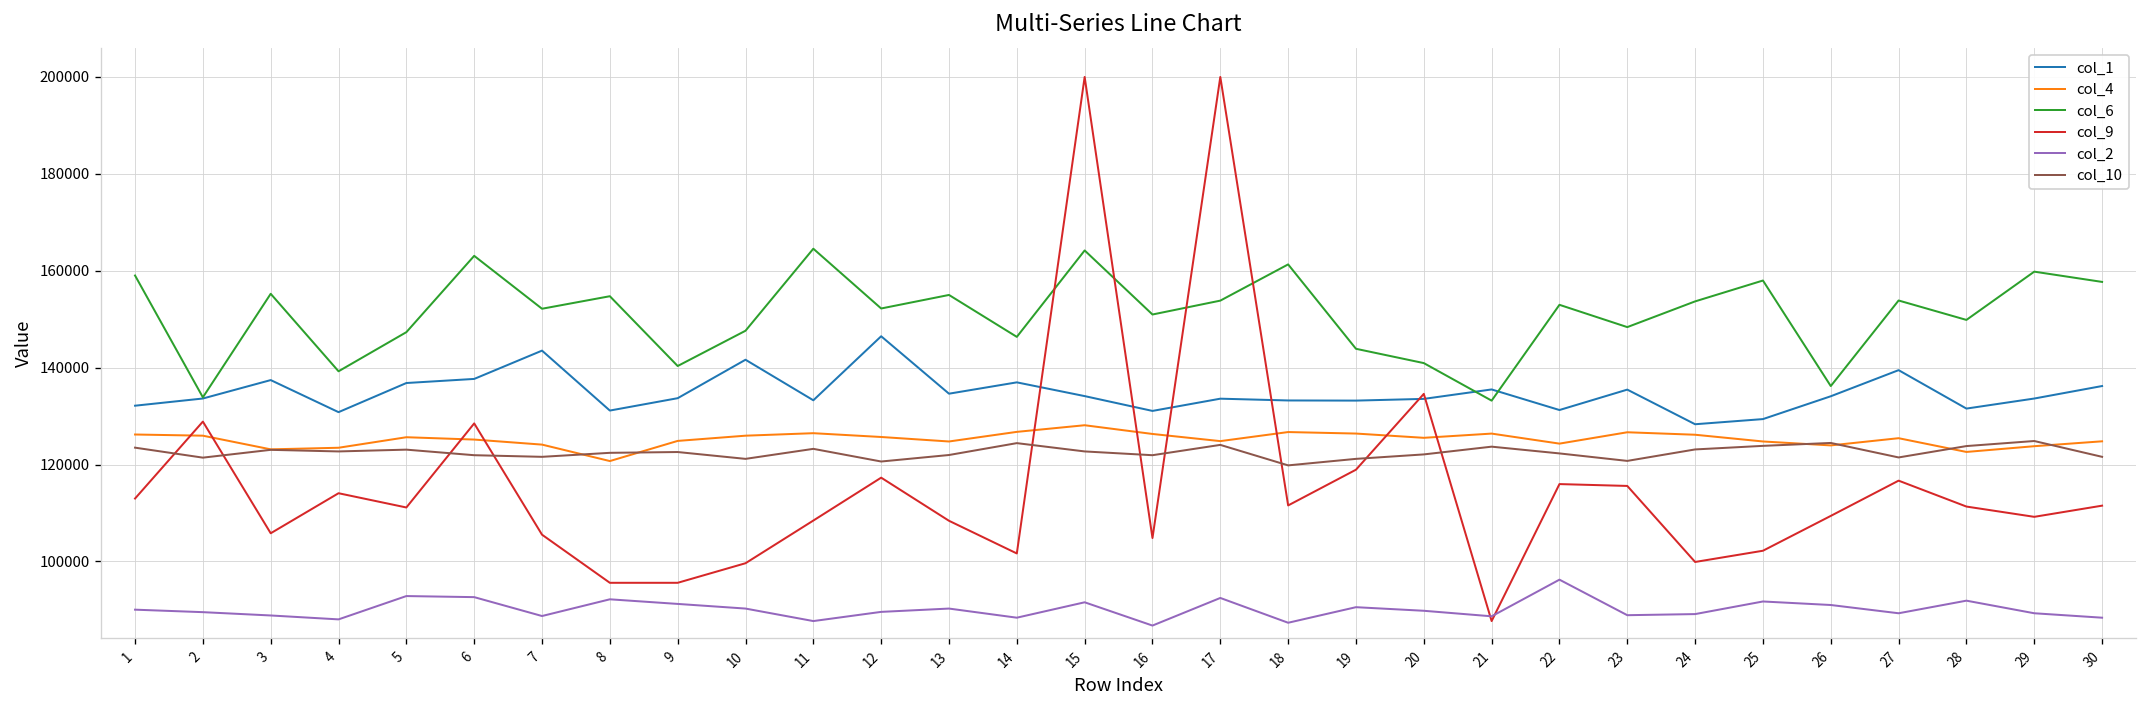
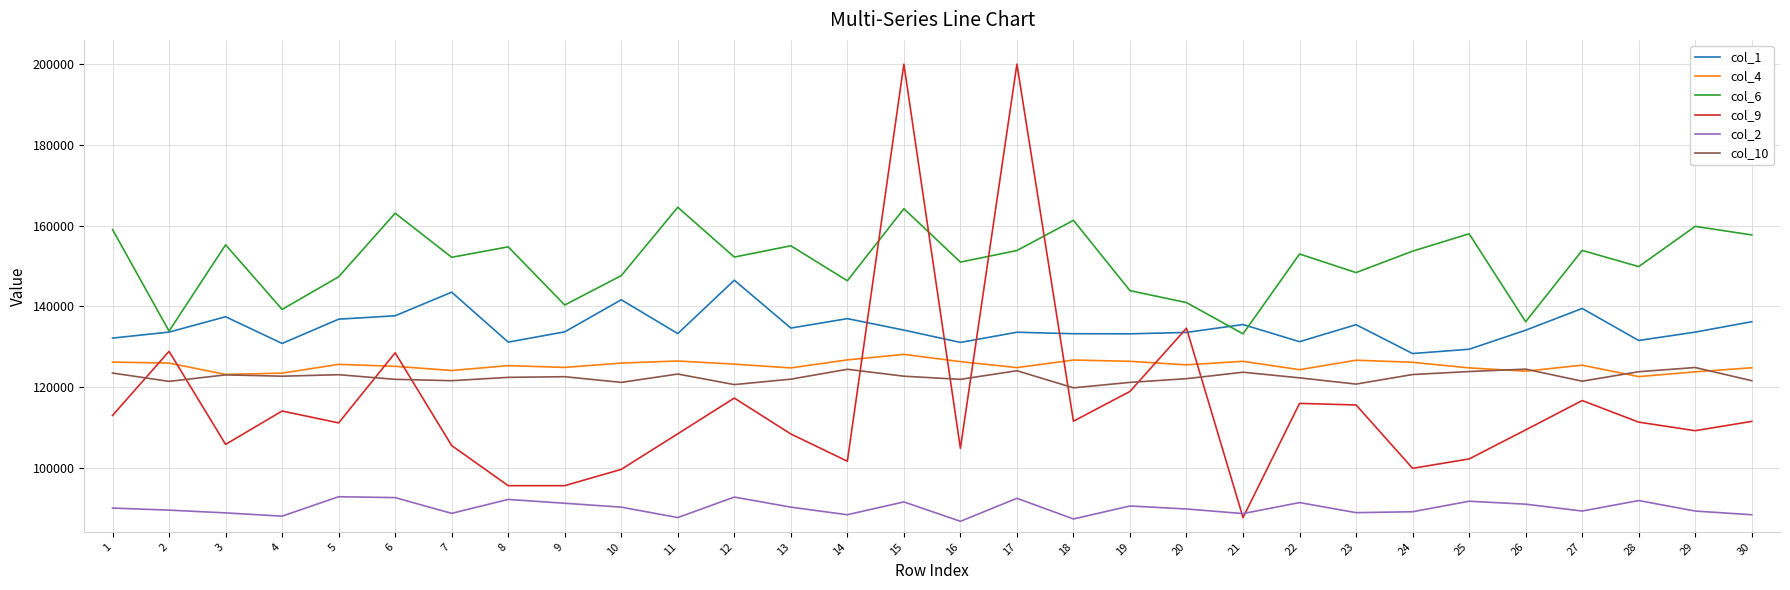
col_4, 8: 121000 -> 125000
col_2, 12: 90000 -> 93000
col_2, 22: 96000 -> 91000
